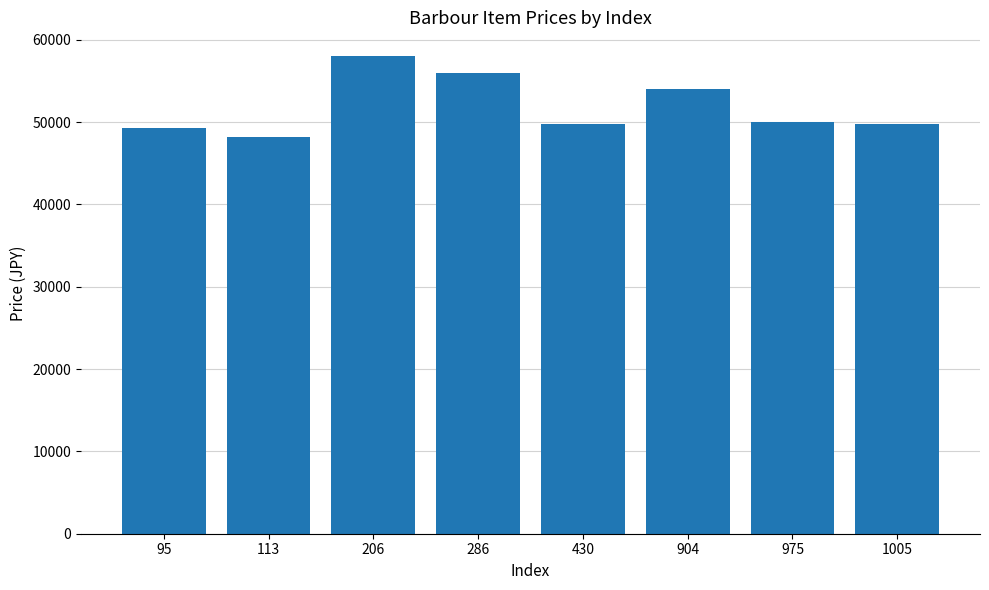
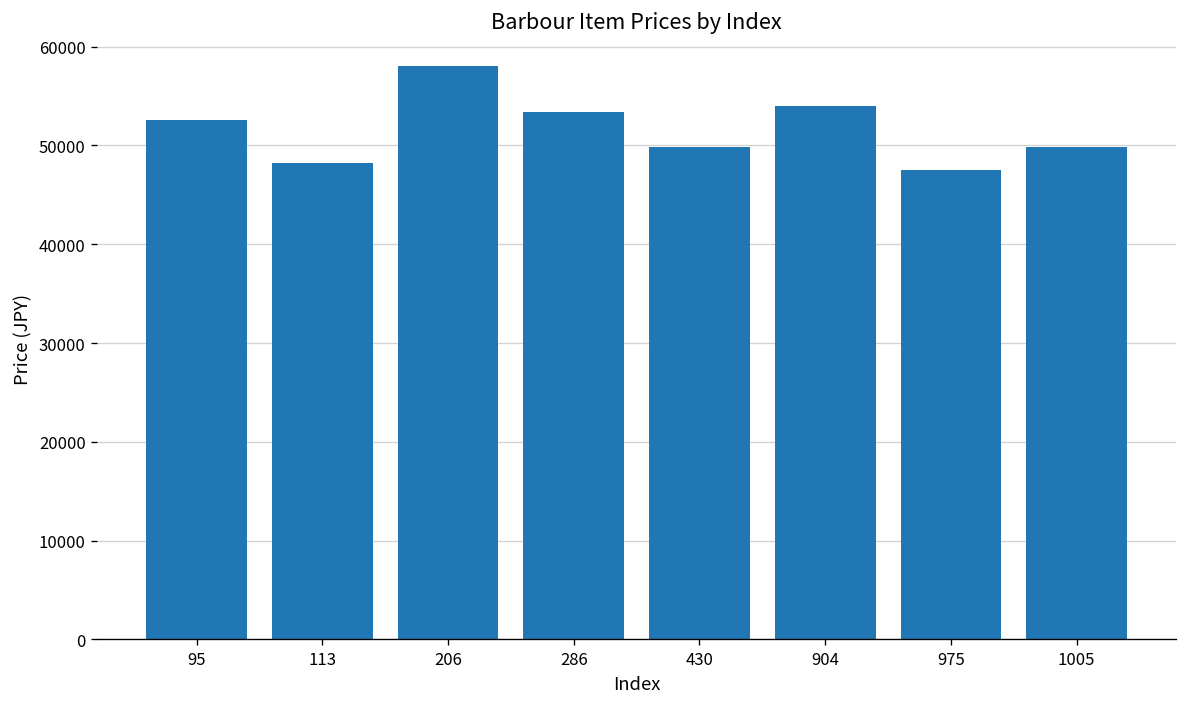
95: 49000 -> 53000
286: 56000 -> 53000
975: 50000 -> 48000
